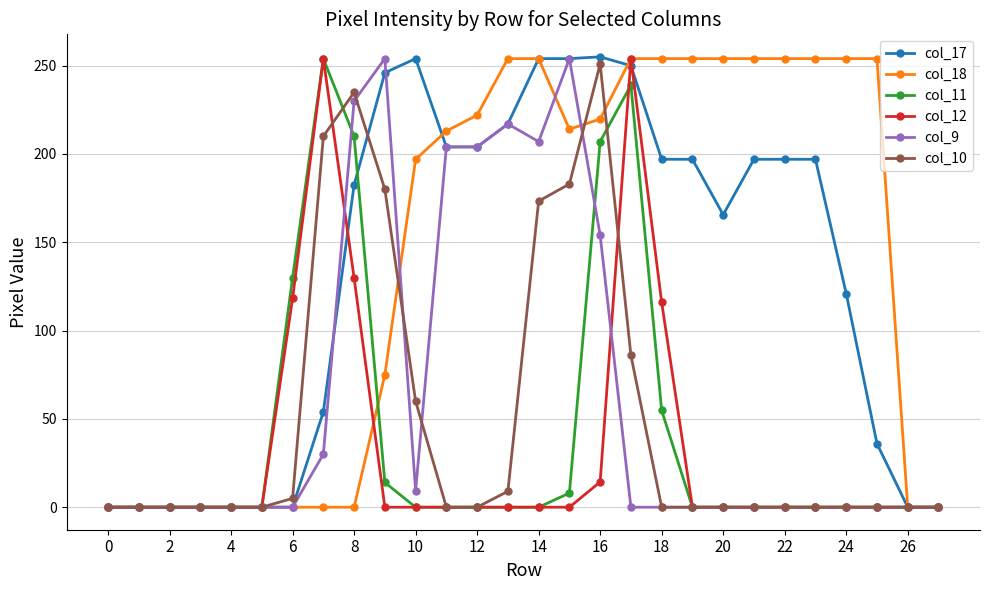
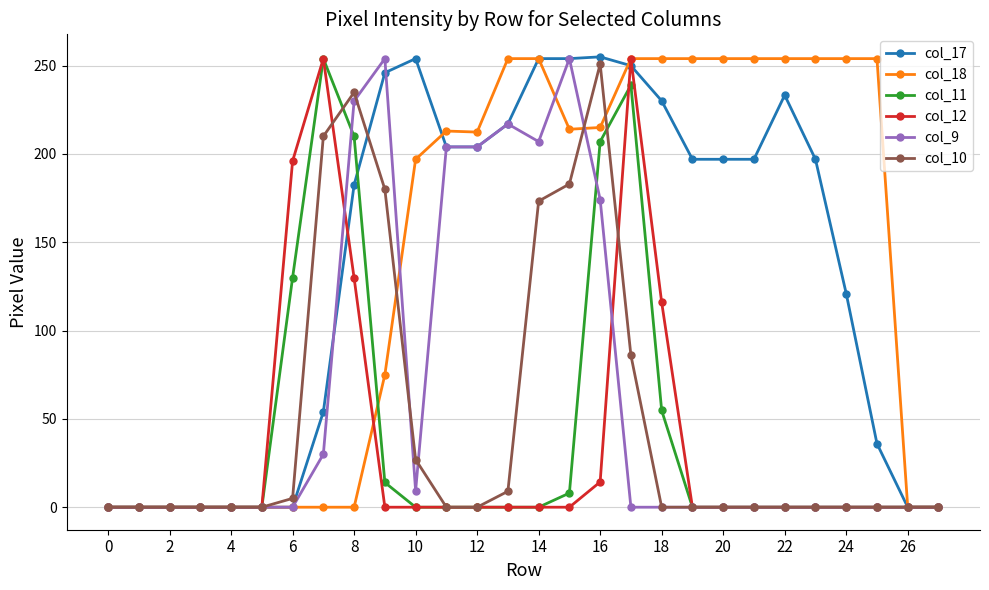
col_12, 6: 118 -> 196
col_10, 10: 60 -> 27
col_18, 12: 222 -> 212
col_18, 16: 220 -> 215
col_9, 16: 154 -> 174
col_17, 18: 197 -> 230
col_17, 20: 166 -> 197
col_17, 22: 197 -> 233
